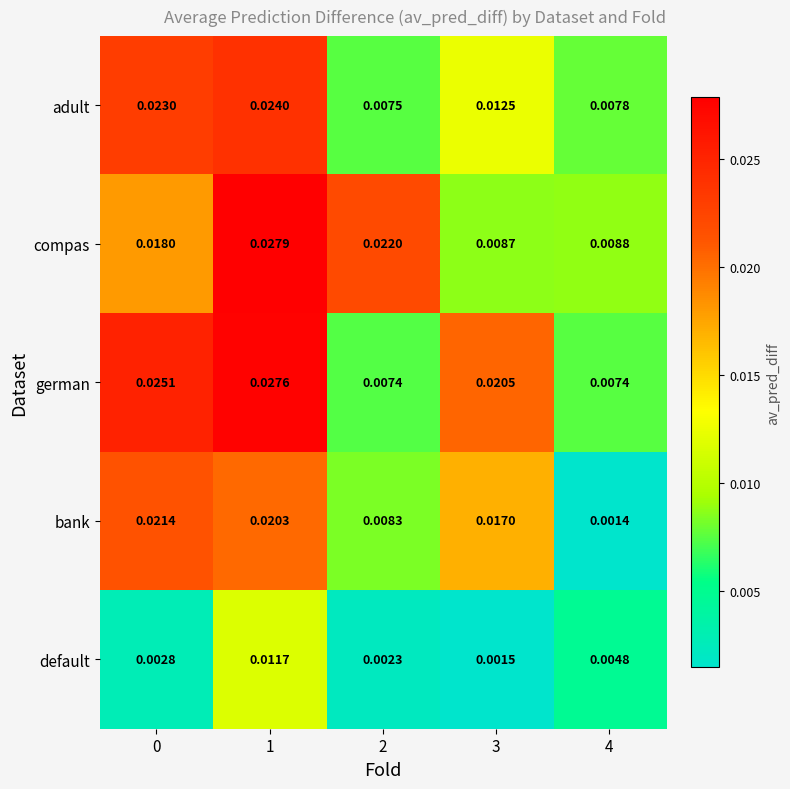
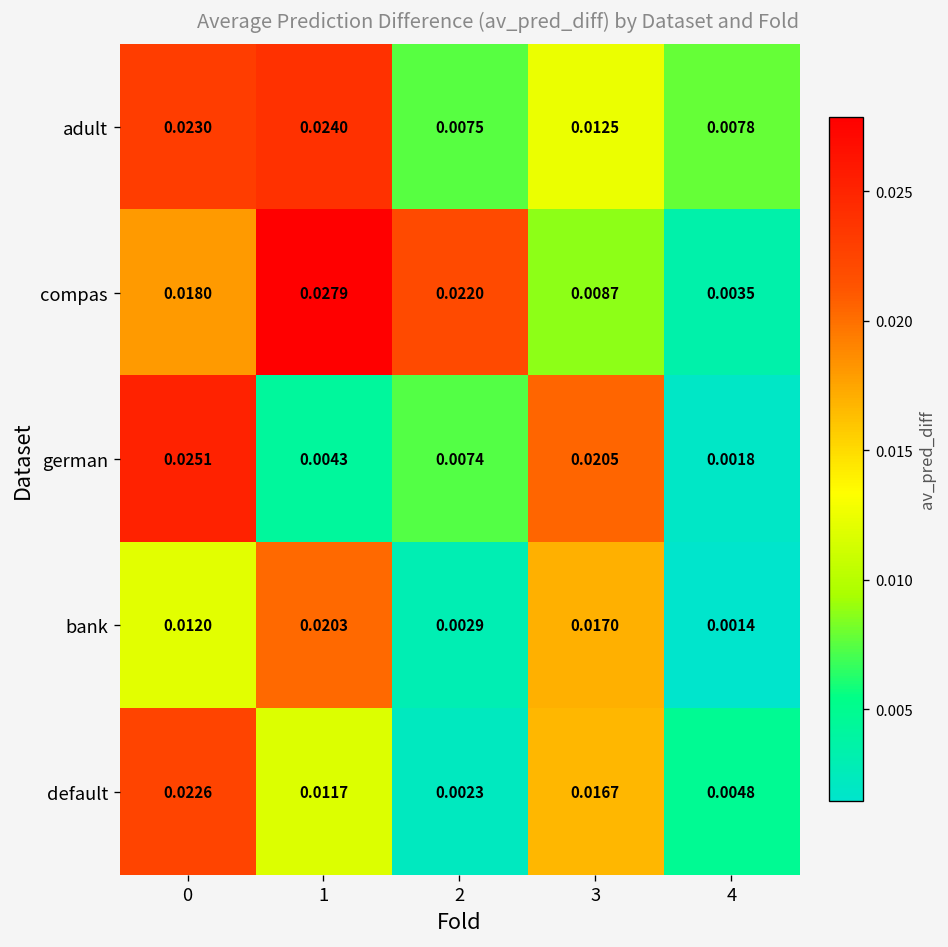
compas, 4: 0.0088 -> 0.0035
german, 1: 0.0276 -> 0.0043
german, 4: 0.0074 -> 0.0018
bank, 0: 0.0214 -> 0.0120
bank, 2: 0.0083 -> 0.0029
default, 0: 0.0028 -> 0.0226
default, 3: 0.0015 -> 0.0167
